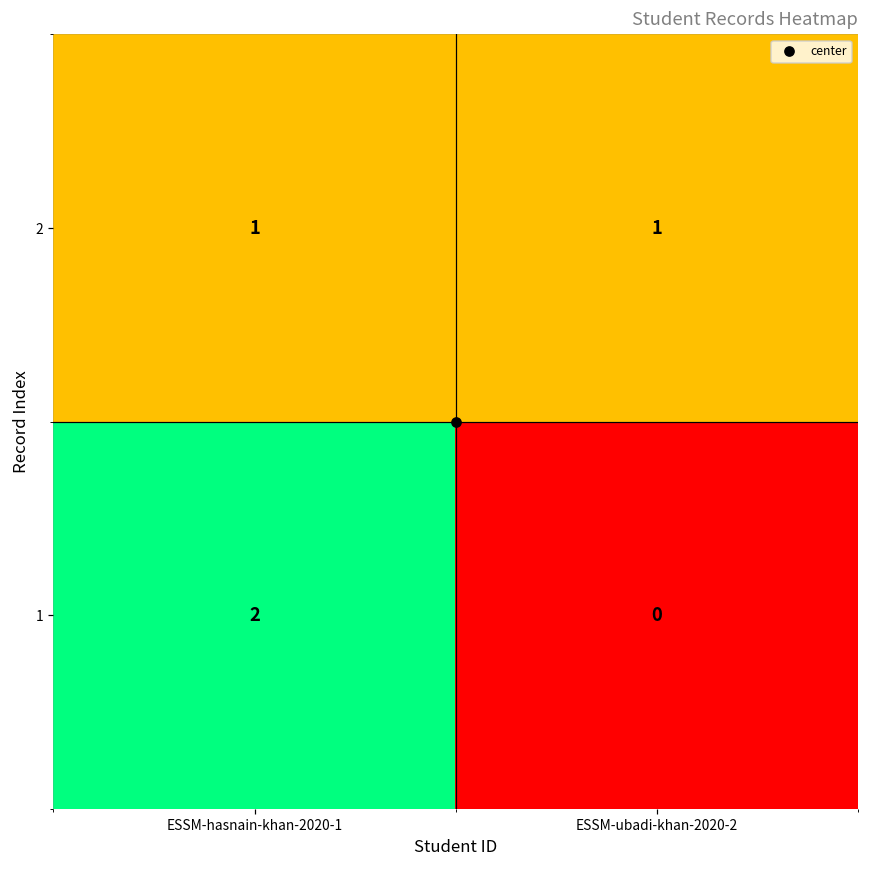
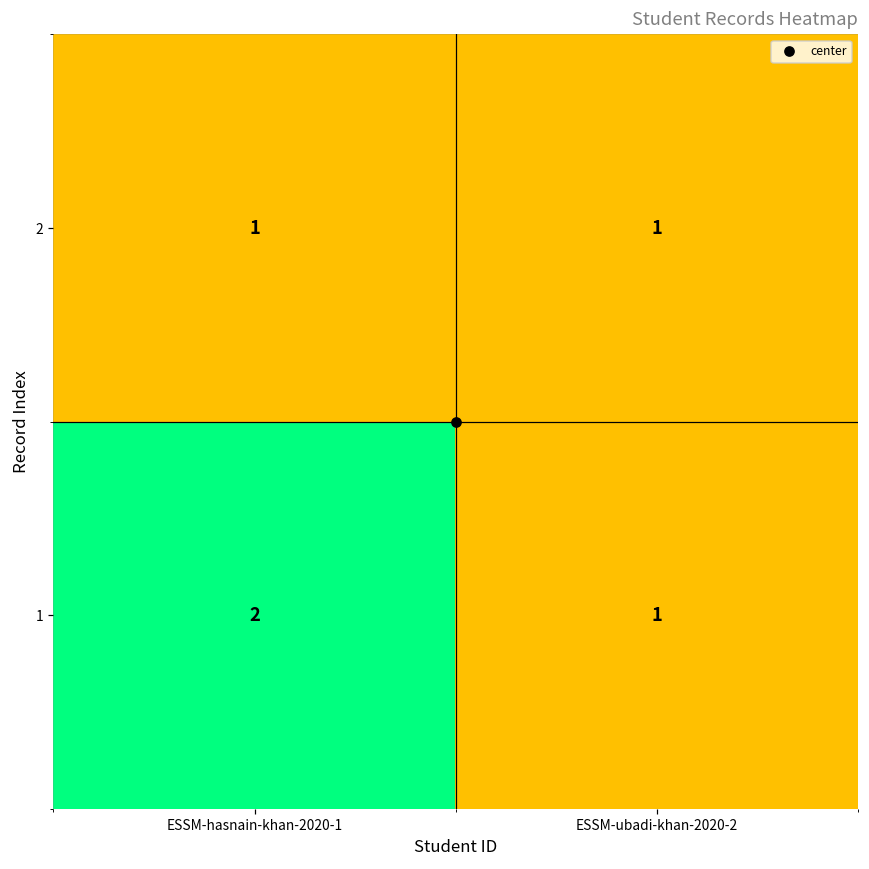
1, ESSM-ubadi-khan-2020-2: 0 -> 1
